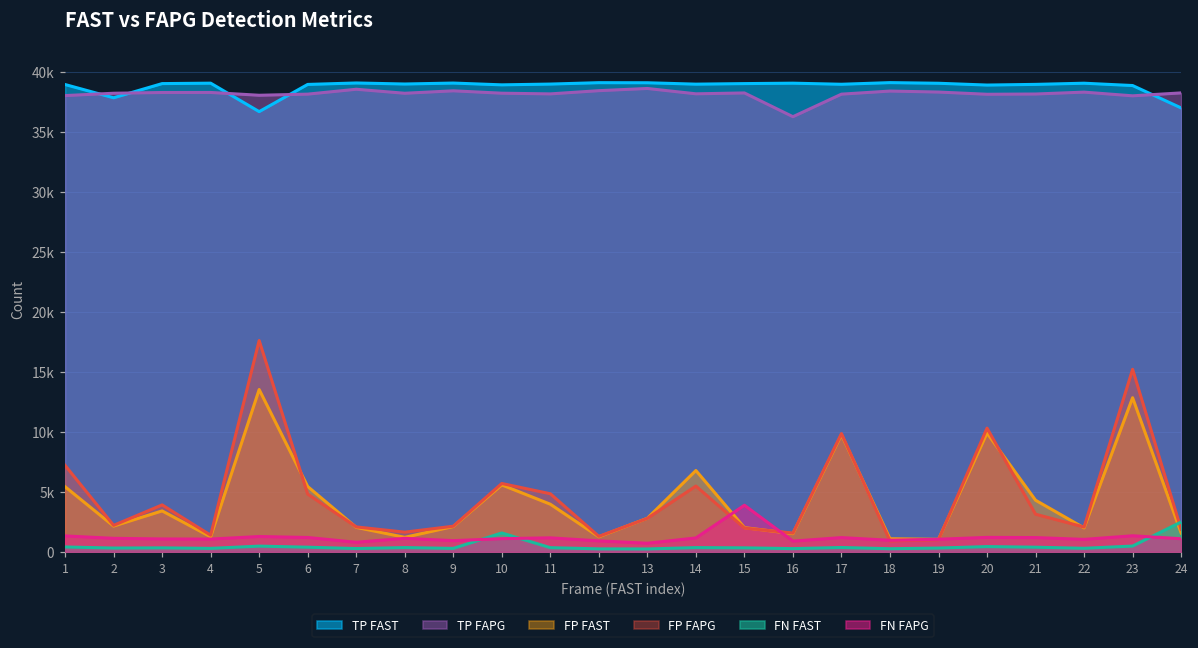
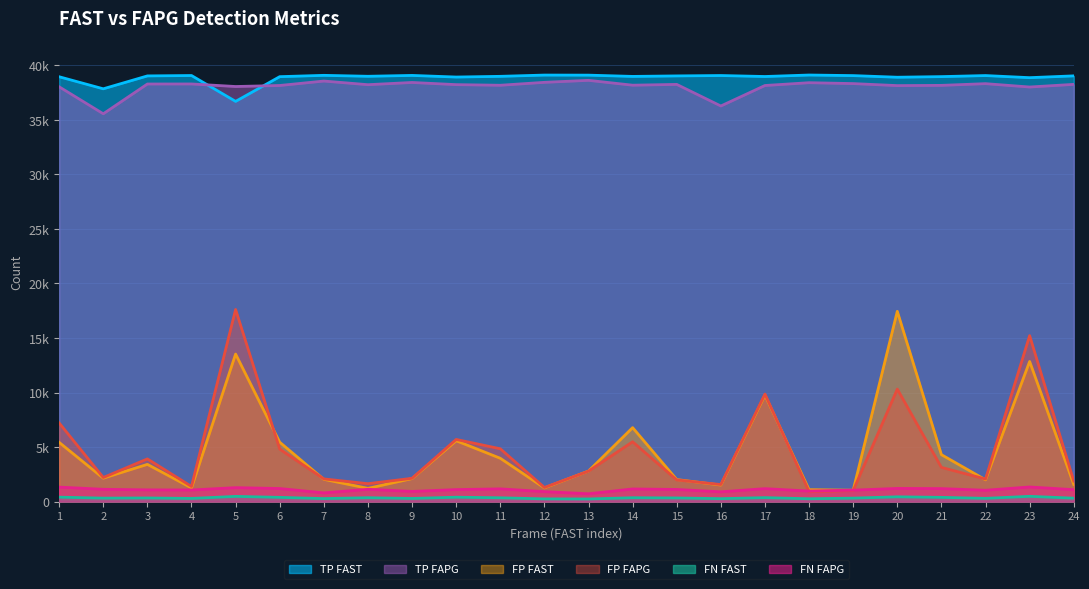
TP FAPG, 2: 38200 -> 35500
FN FAST, 10: 1600 -> 400
FN FAPG, 15: 3900 -> 1100
FP FAST, 20: 9900 -> 17400
TP FAST, 24: 37000 -> 39000
FN FAST, 24: 2500 -> 300
